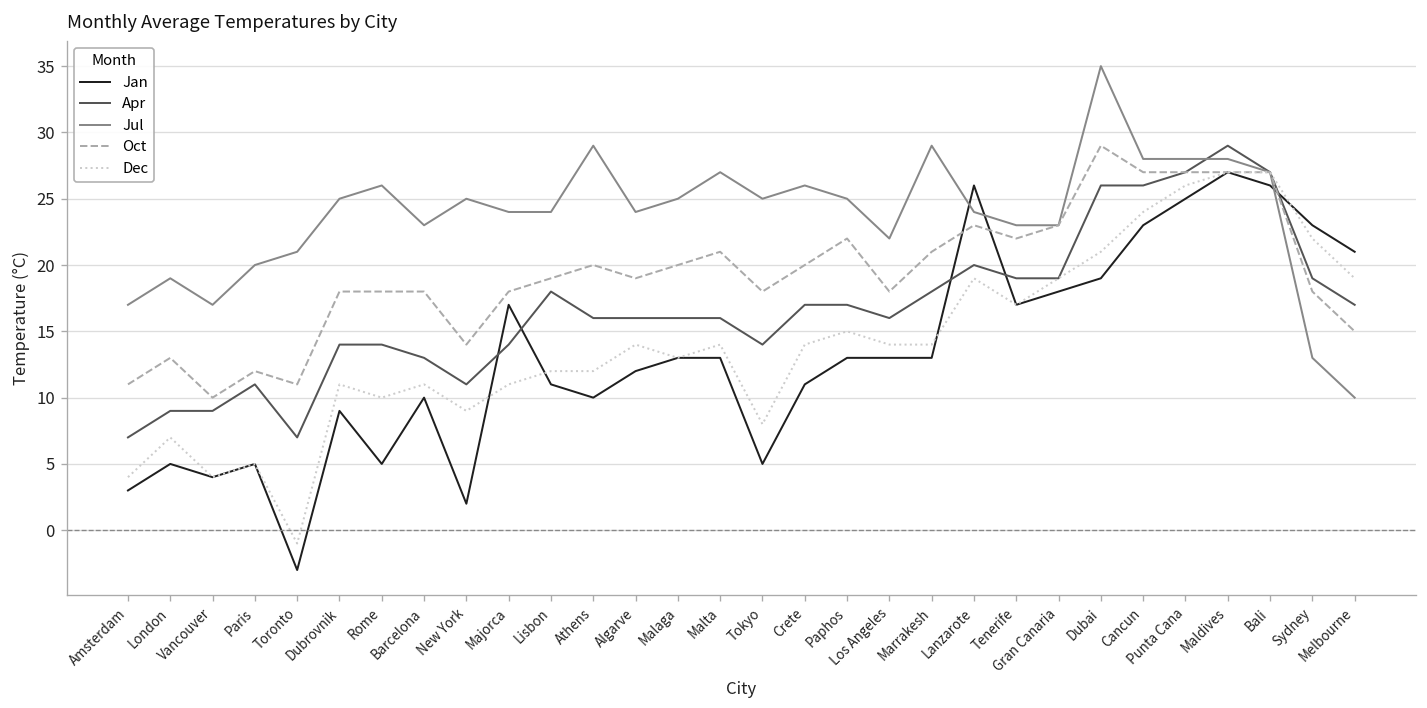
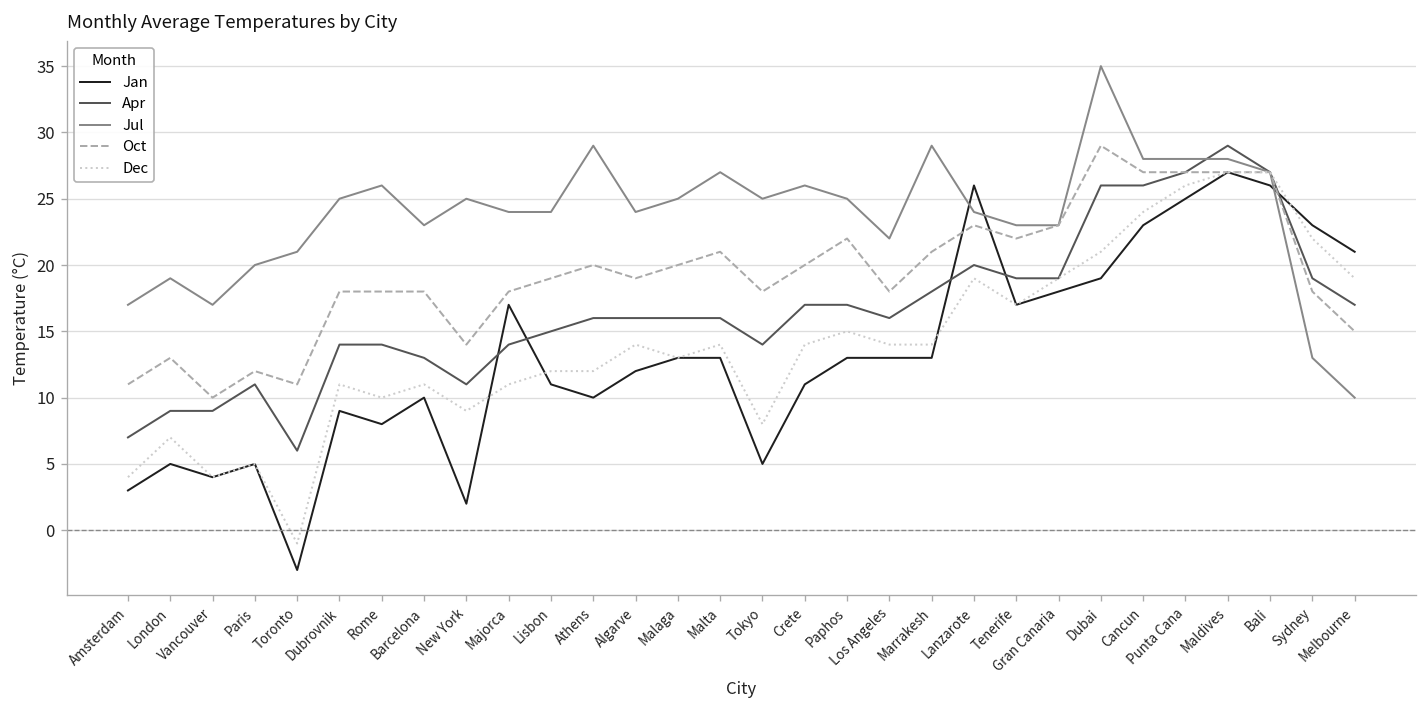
Apr, Toronto: 7 -> 6
Jan, Rome: 5 -> 8
Apr, Lisbon: 18 -> 15
